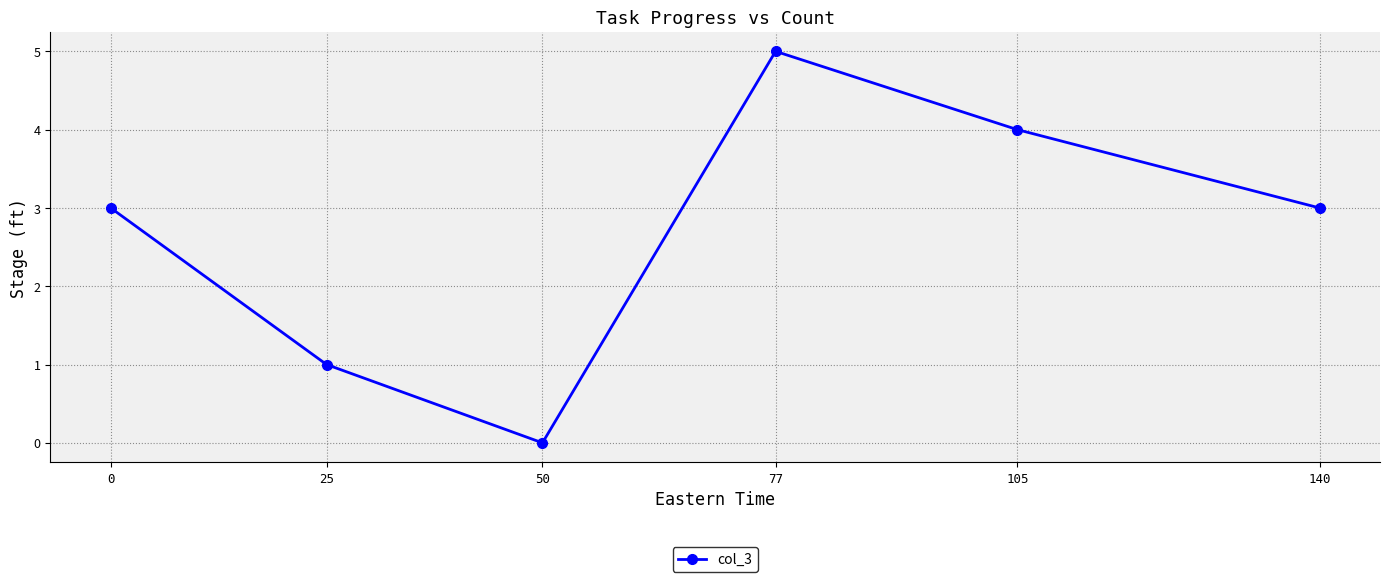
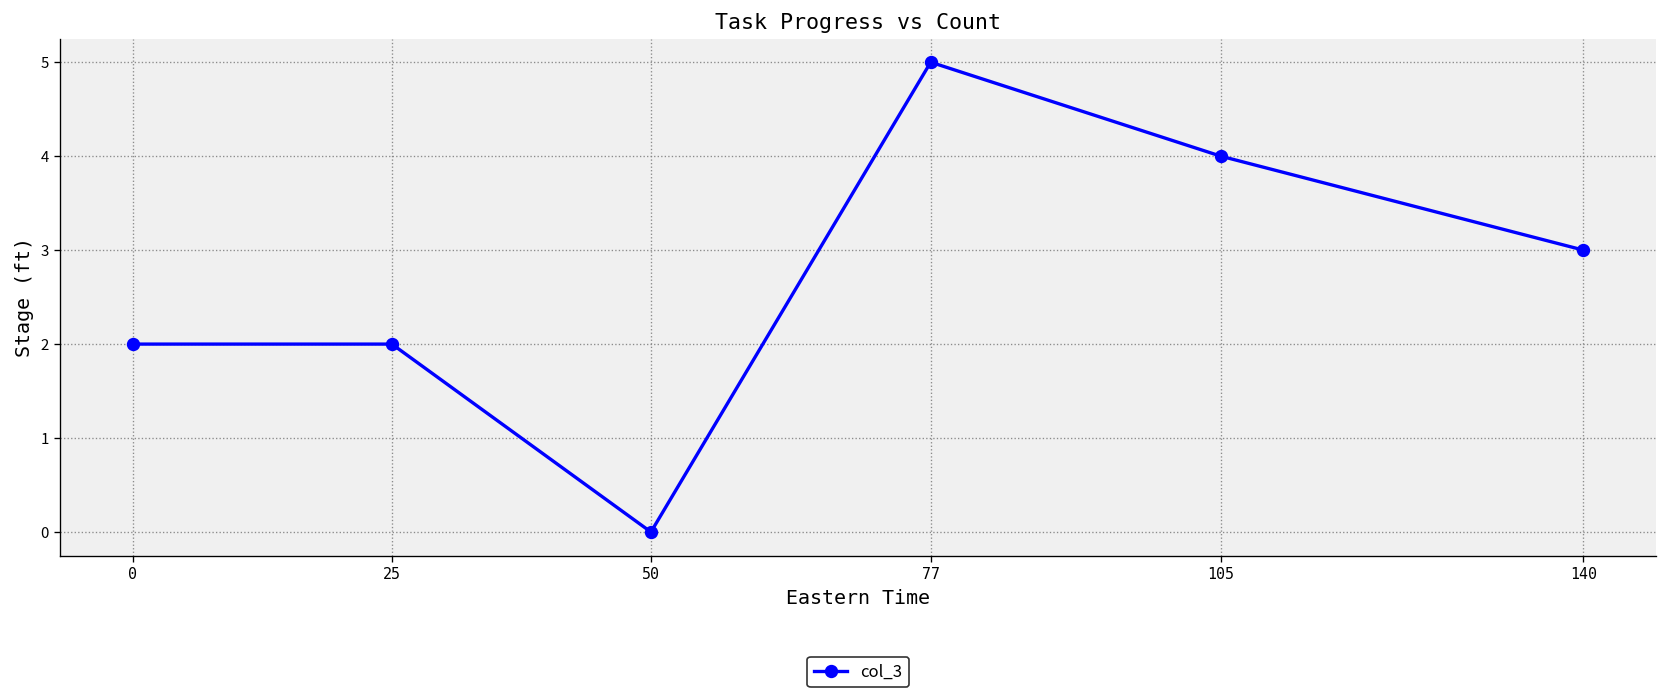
0: 3 -> 2
25: 1 -> 2
